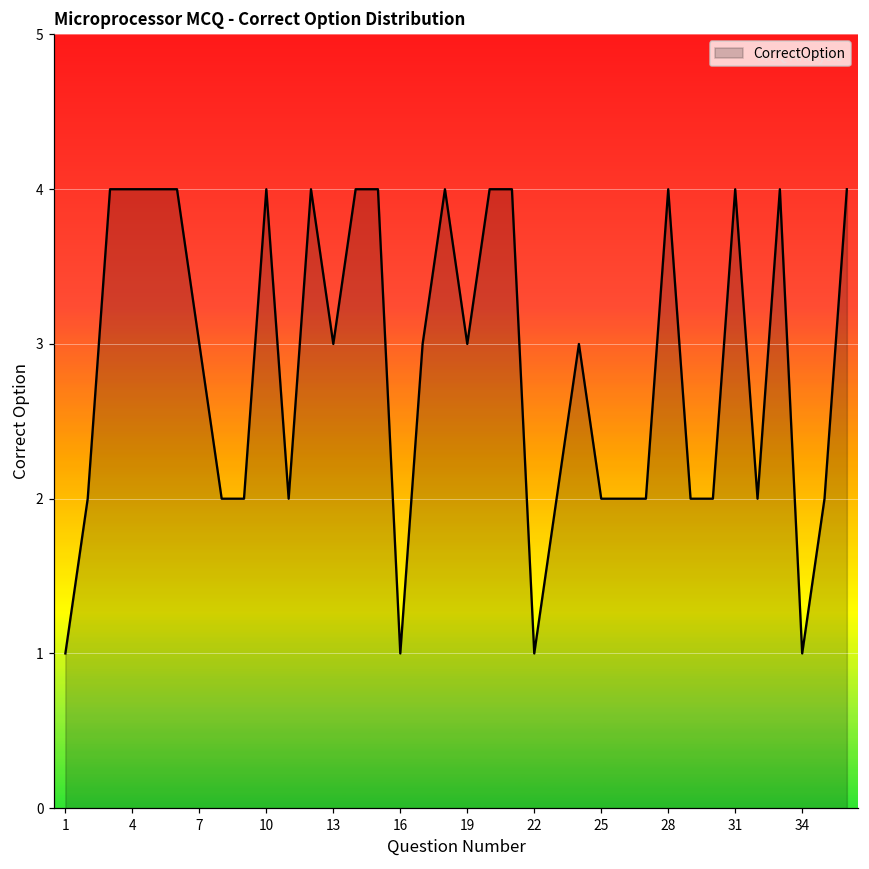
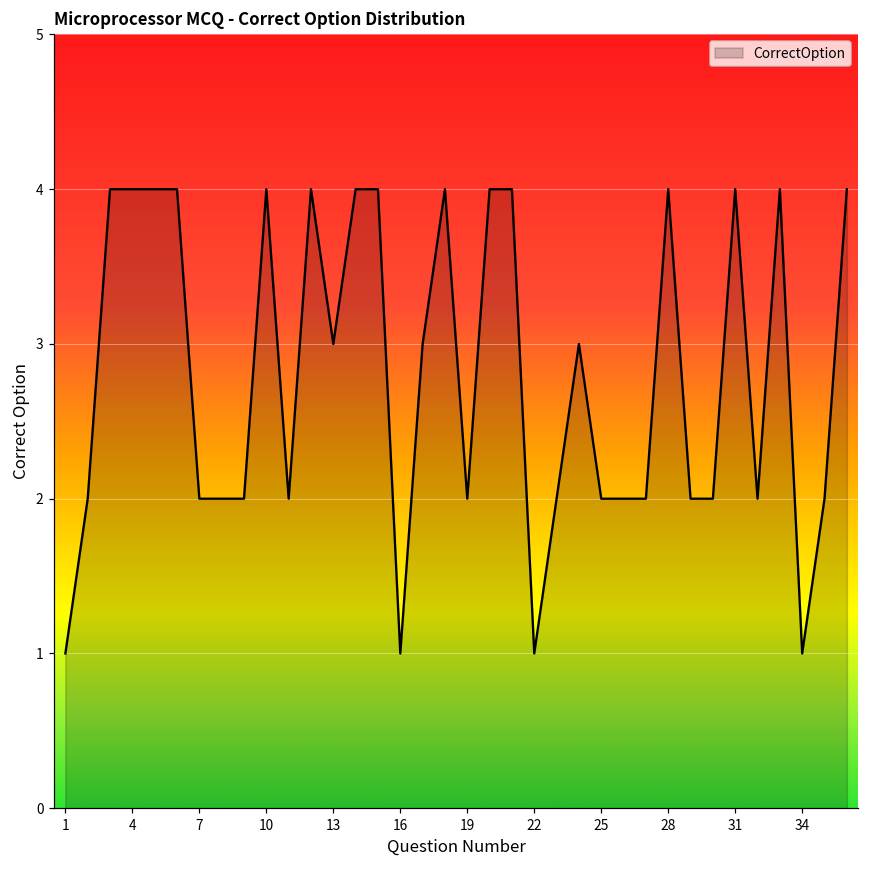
7: 3 -> 2
19: 3 -> 2
